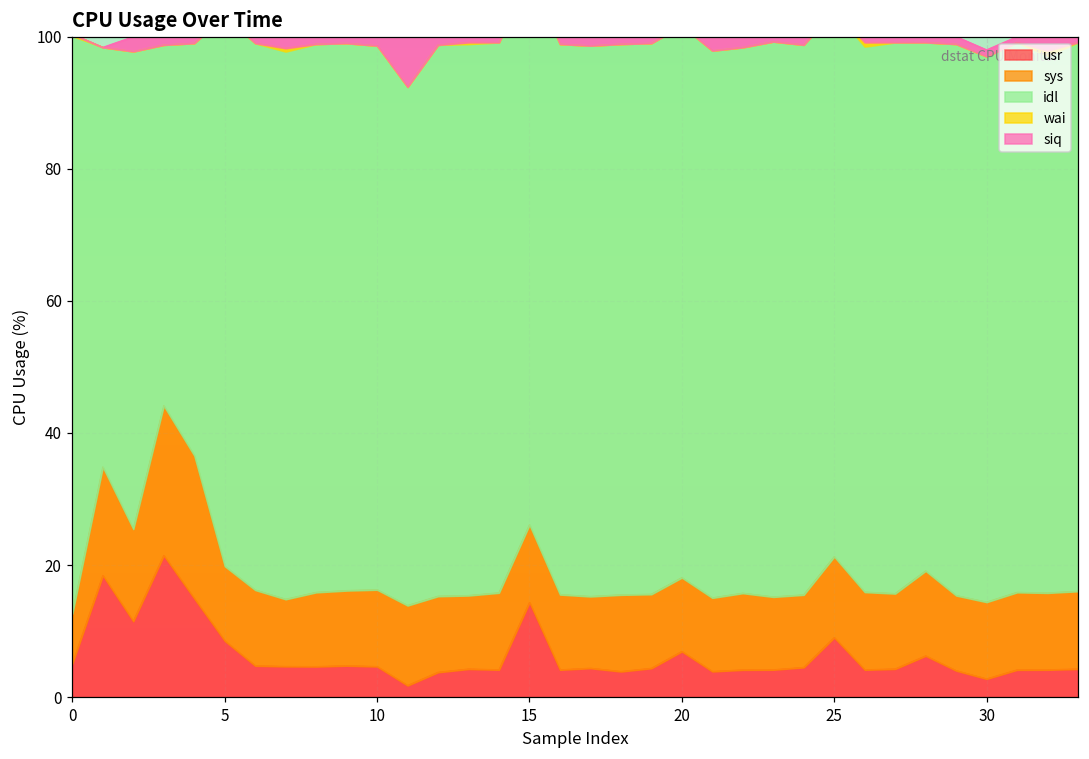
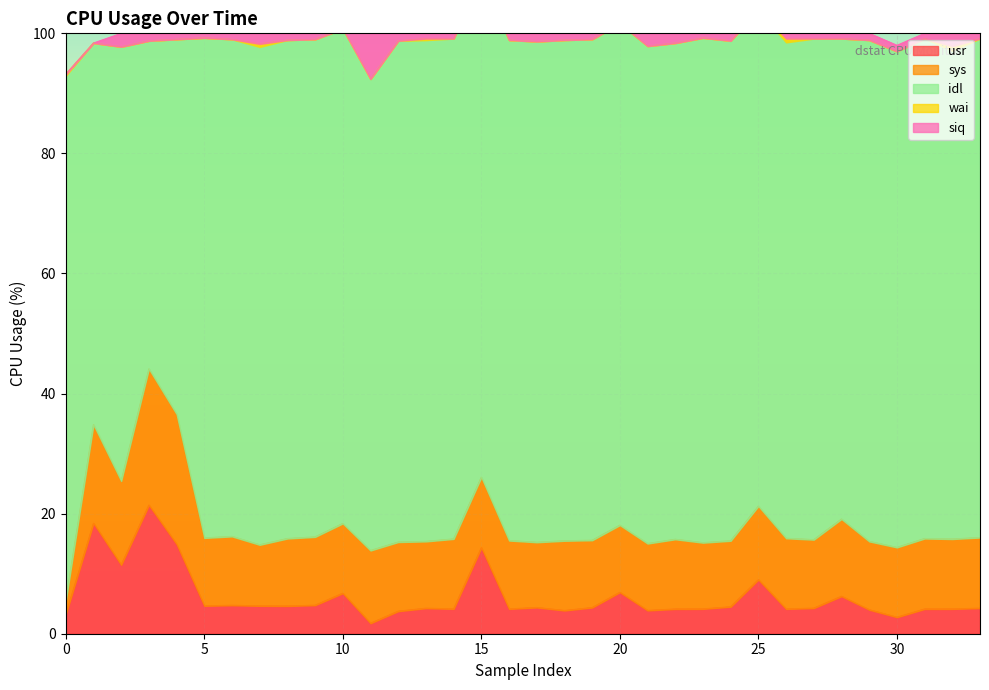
usr, 0: 5 -> 3
sys, 0: 8 -> 2
usr, 5: 9 -> 5
usr, 10: 5 -> 7
